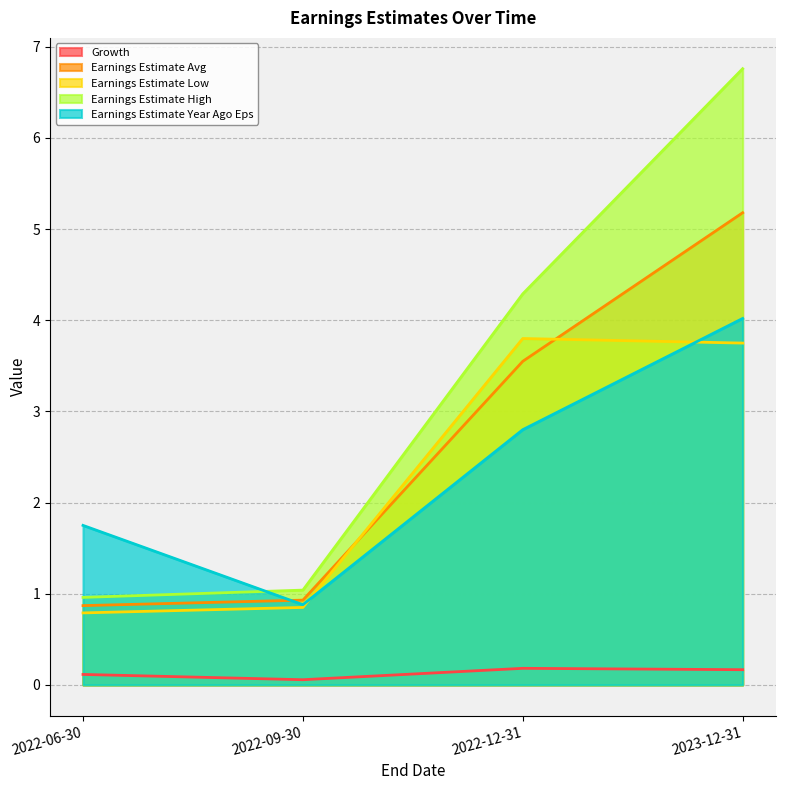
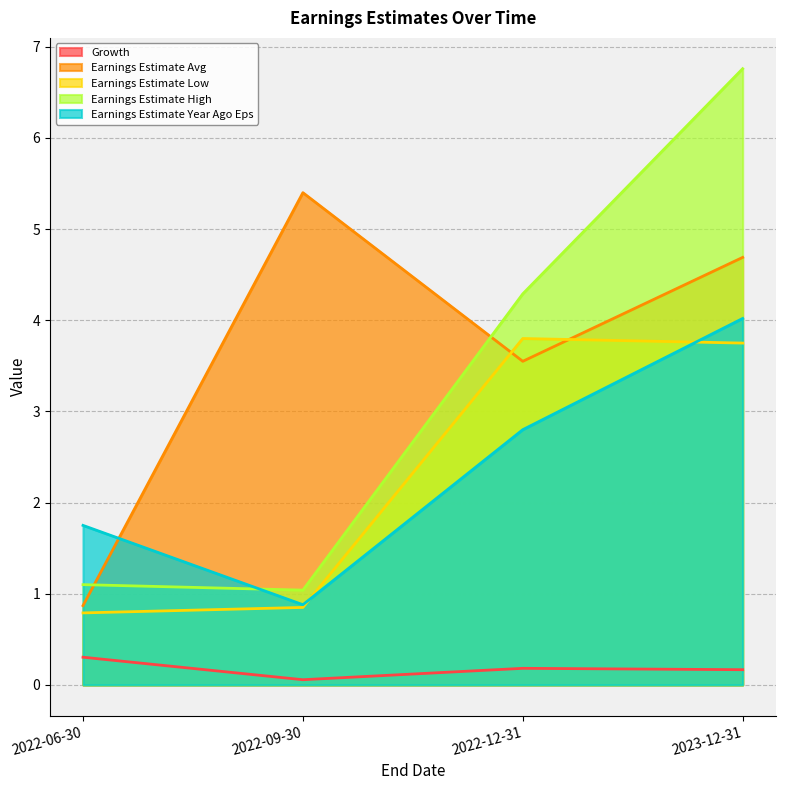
Growth, 2022-06-30: 0.1 -> 0.3
Earnings Estimate High, 2022-06-30: 1.0 -> 1.1
Earnings Estimate Avg, 2022-09-30: 0.9 -> 5.4
Earnings Estimate Avg, 2023-12-31: 5.2 -> 4.7
